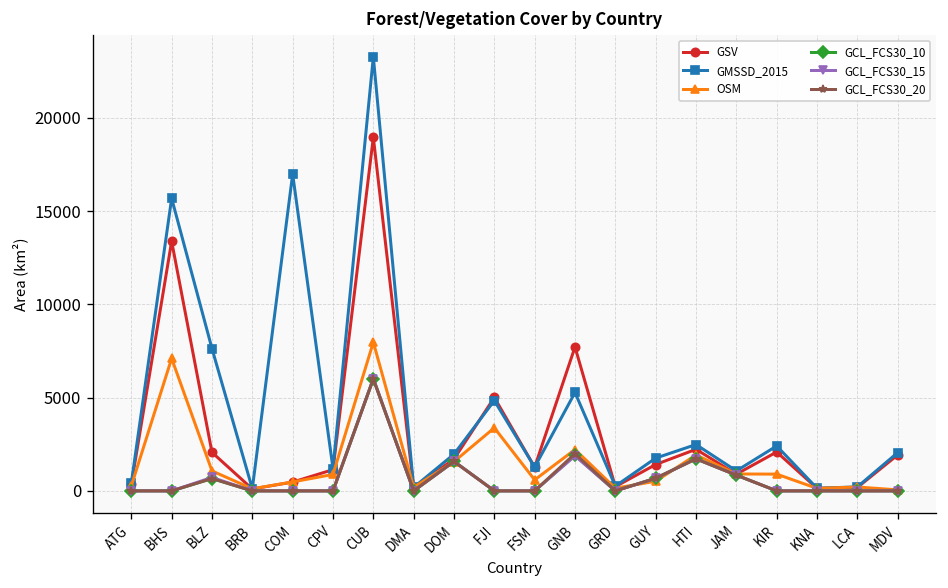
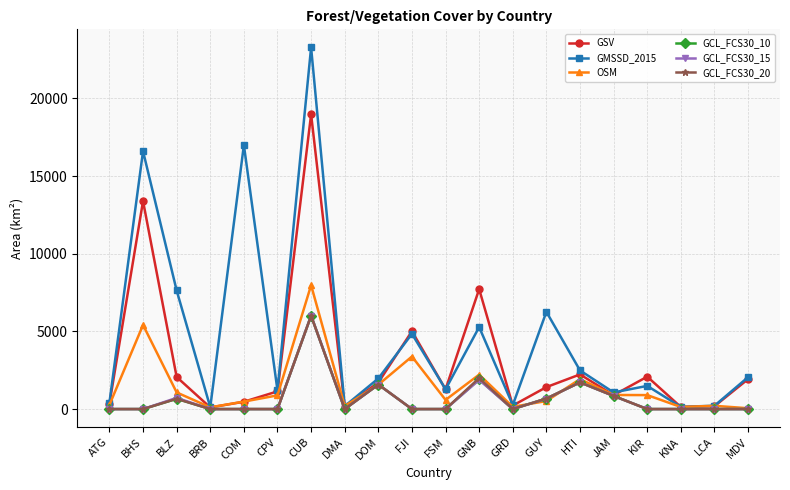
GMSSD_2015, BHS: 15700 -> 16600
OSM, BHS: 7100 -> 5400
GMSSD_2015, GUY: 1800 -> 6300
GMSSD_2015, KIR: 2400 -> 1500
